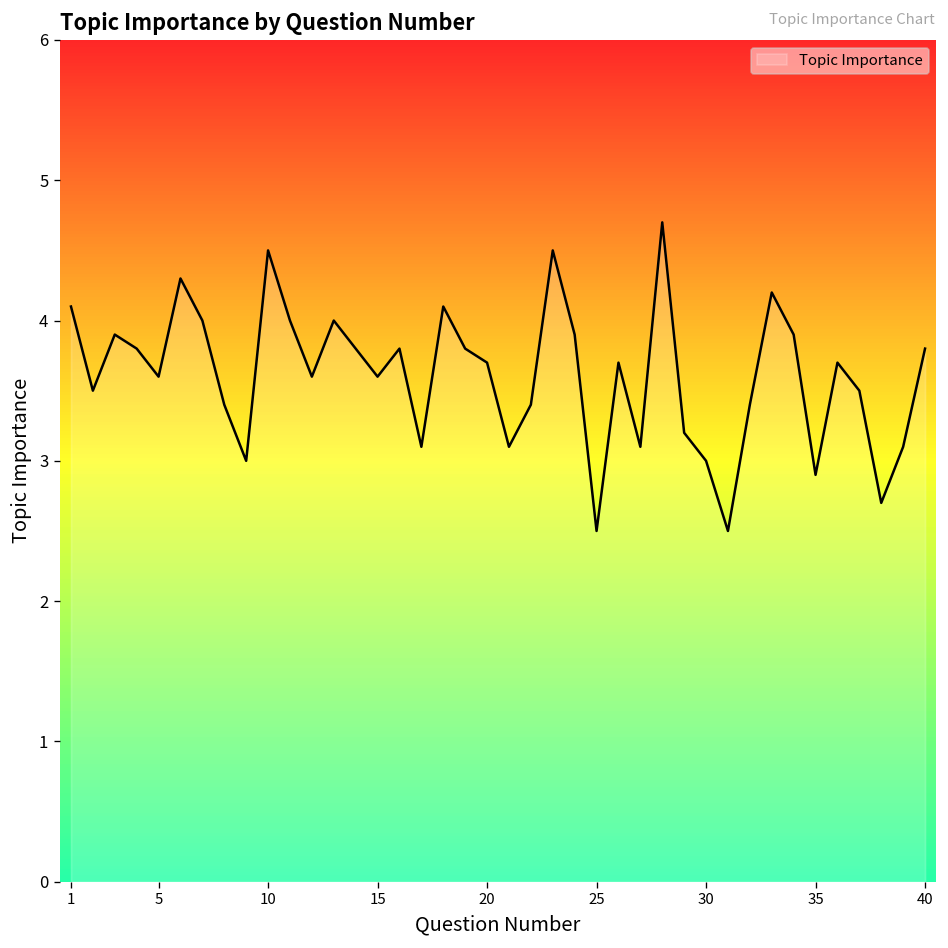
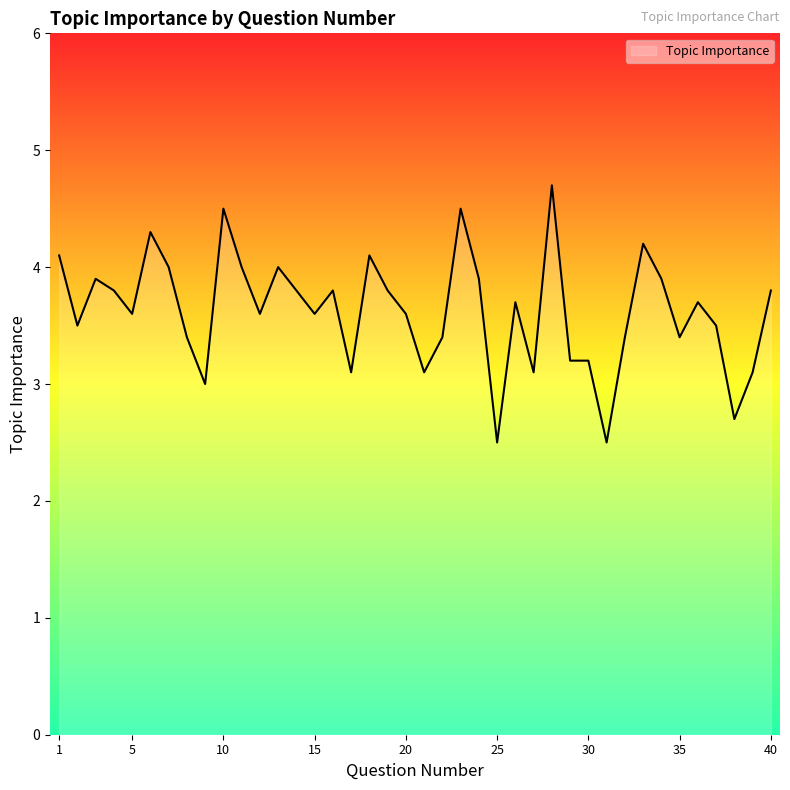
20: 3.7 -> 3.6
30: 3.0 -> 3.2
35: 2.9 -> 3.4
